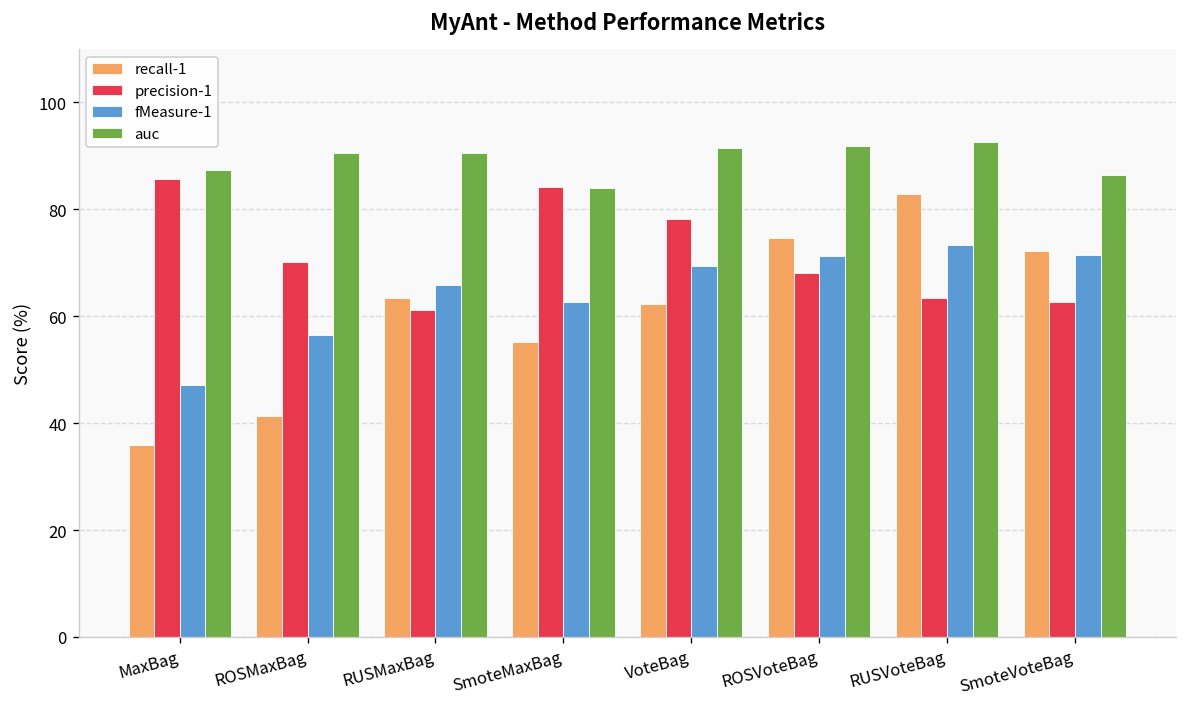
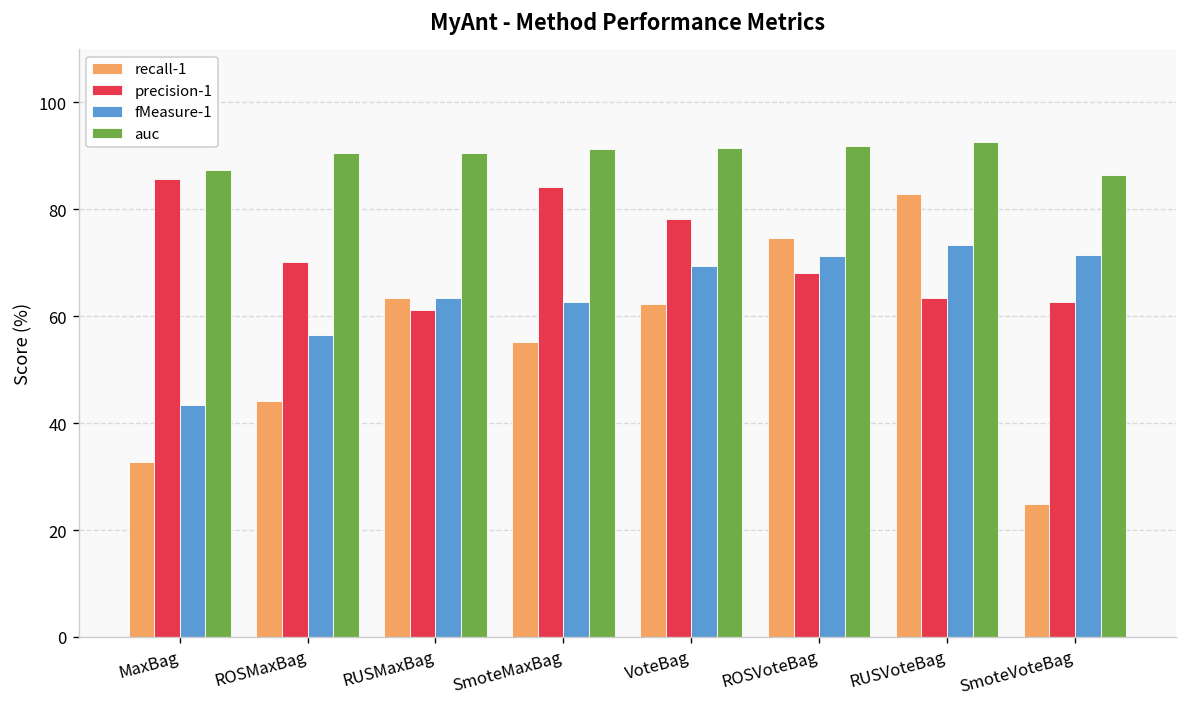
recall-1, MaxBag: 36 -> 33
fMeasure-1, MaxBag: 47 -> 43
recall-1, ROSMaxBag: 41 -> 44
fMeasure-1, RUSMaxBag: 66 -> 64
auc, SmoteMaxBag: 84 -> 91
recall-1, SmoteVoteBag: 72 -> 25
